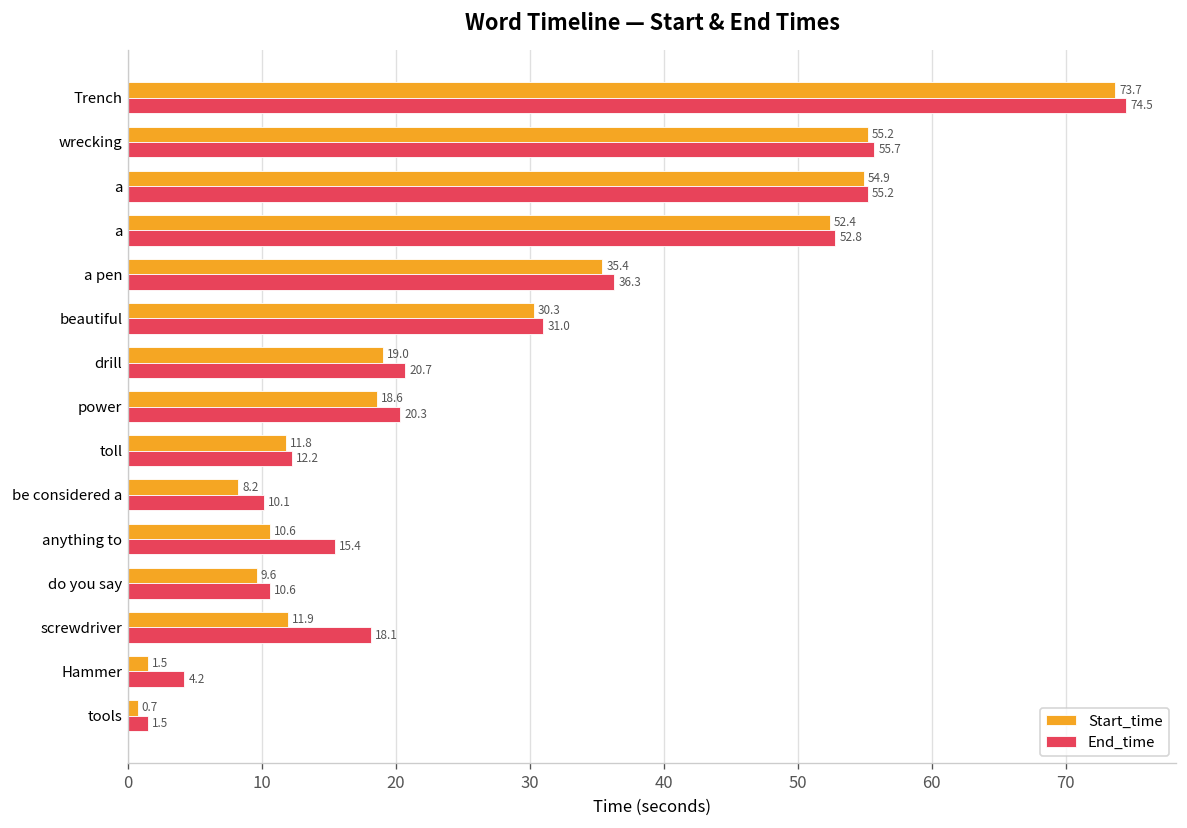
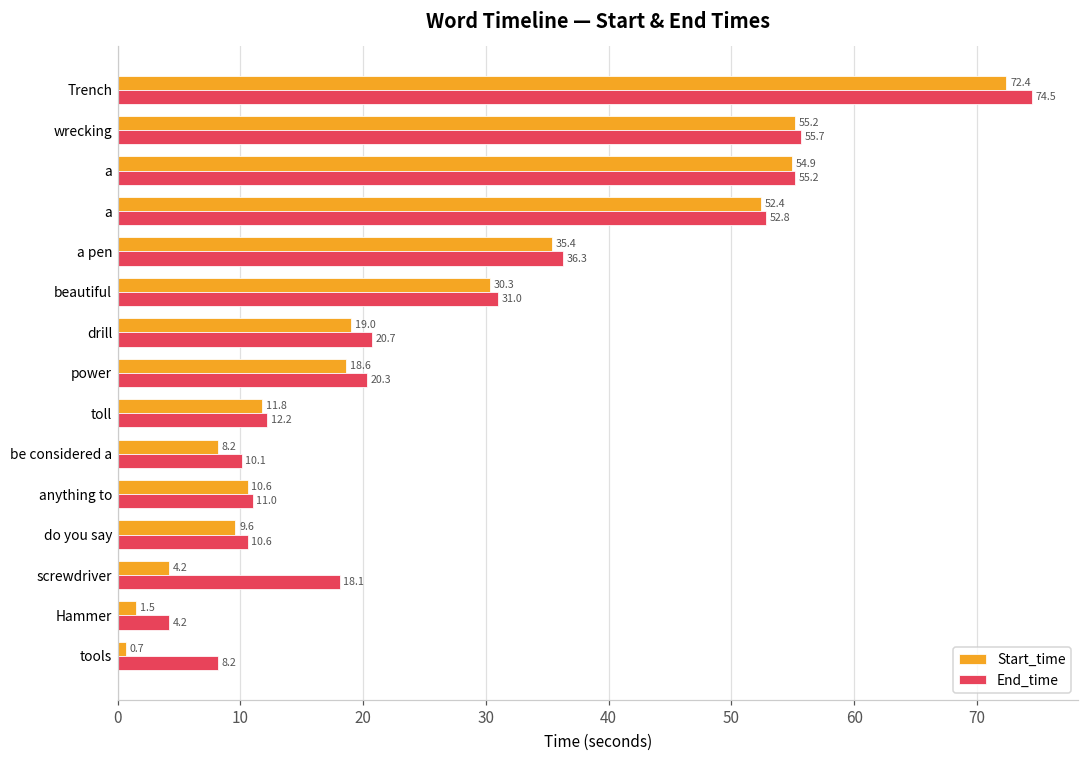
Start_time, Trench: 73.7 -> 72.4
End_time, anything to: 15.4 -> 11.0
Start_time, screwdriver: 11.9 -> 4.2
End_time, tools: 1.5 -> 8.2
